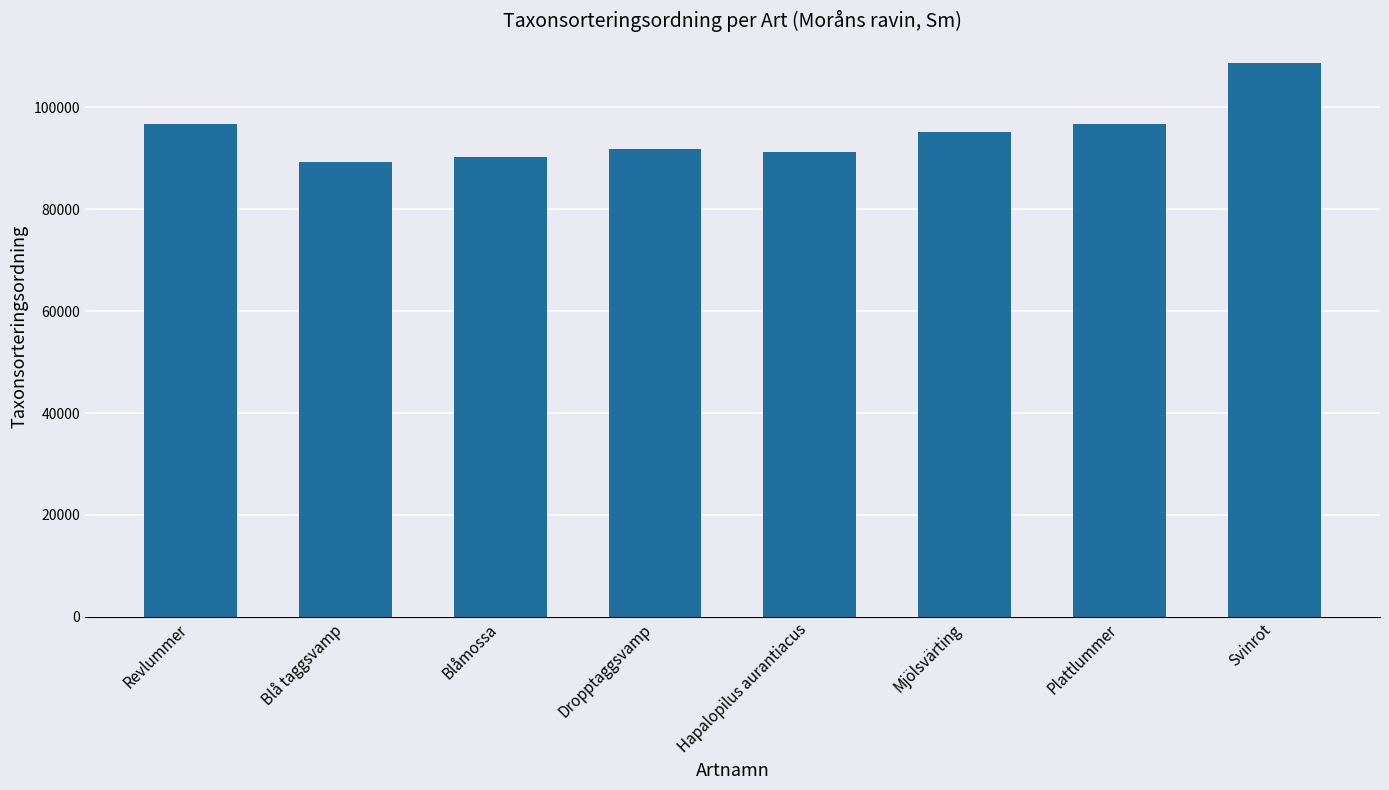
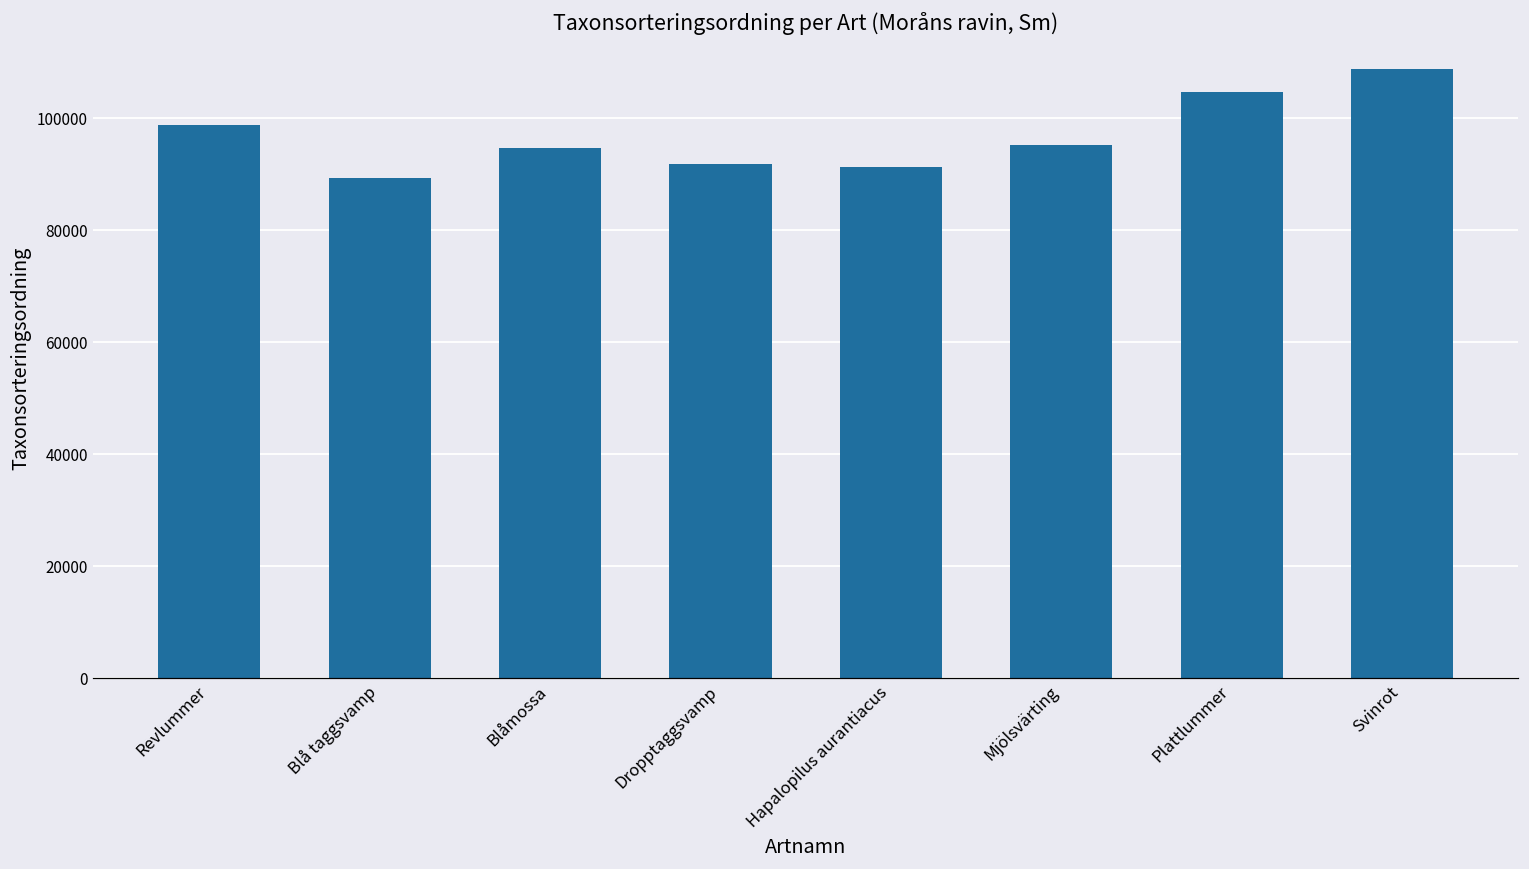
Revlummer: 97000 -> 99000
Blåmossa: 90000 -> 95000
Plattlummer: 97000 -> 105000
